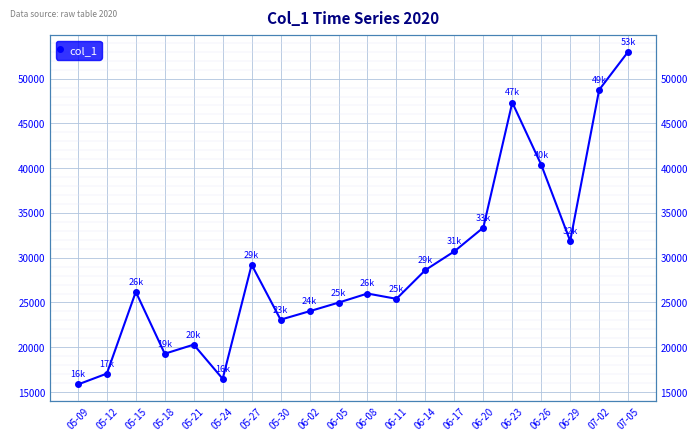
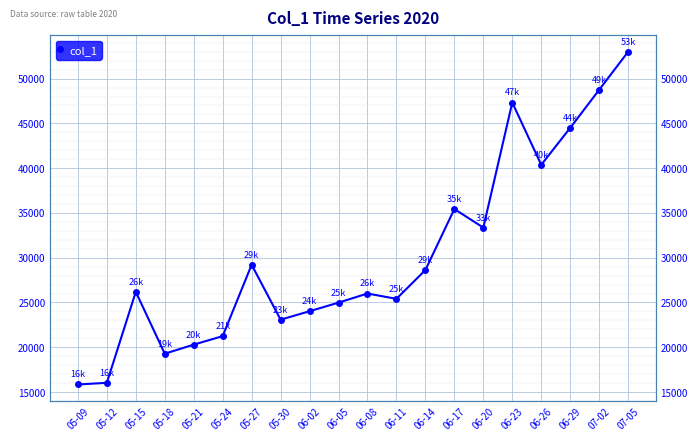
05-12: 17k -> 16k
05-24: 16k -> 21k
06-17: 31k -> 35k
06-29: 32k -> 44k
